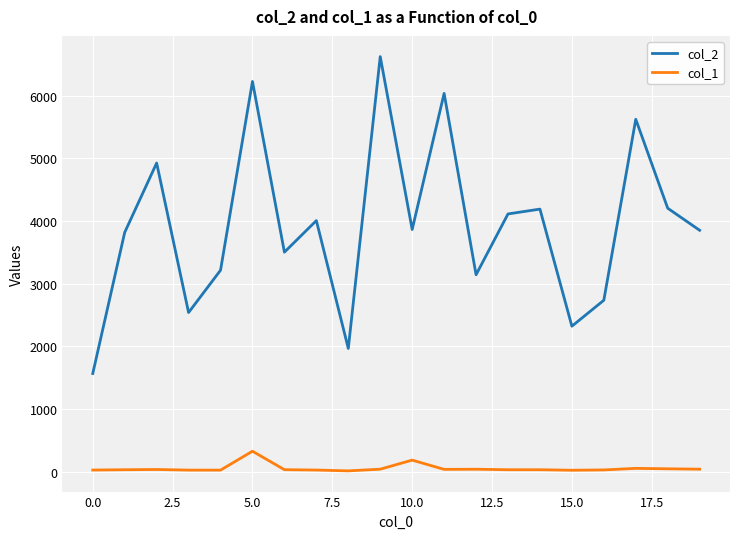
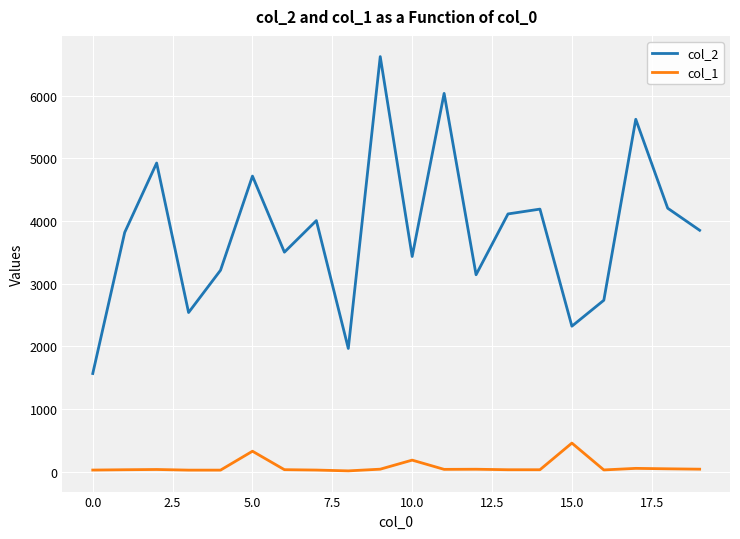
col_2, 5.0: 6200 -> 4700
col_2, 10.0: 3900 -> 3400
col_1, 15.0: 0 -> 500
